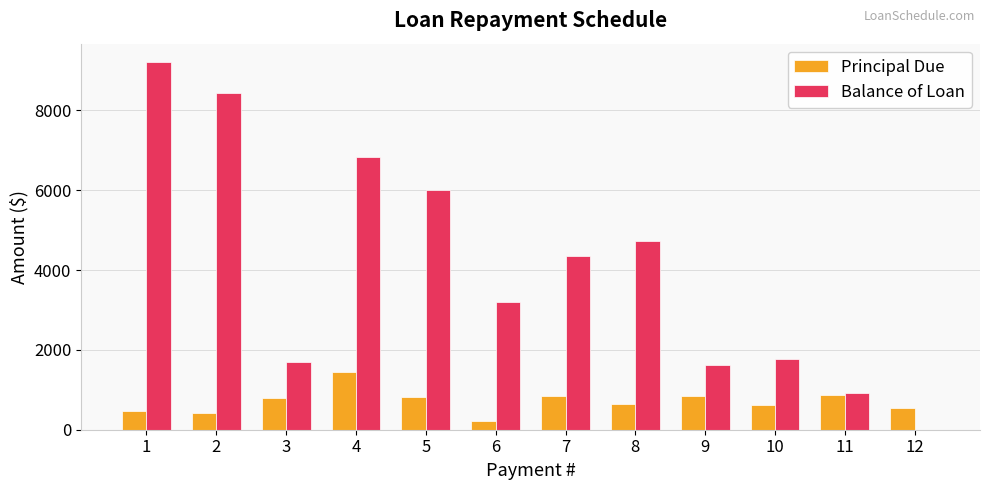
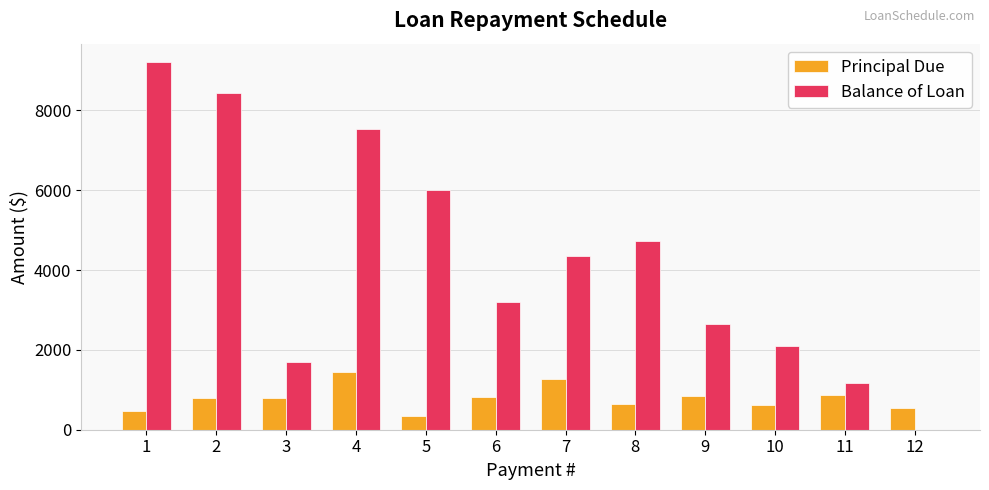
Principal Due, 2: 400 -> 800
Balance of Loan, 4: 6800 -> 7500
Principal Due, 5: 800 -> 400
Principal Due, 6: 200 -> 800
Principal Due, 7: 800 -> 1300
Balance of Loan, 9: 1600 -> 2600
Balance of Loan, 10: 1800 -> 2100
Balance of Loan, 11: 900 -> 1200
